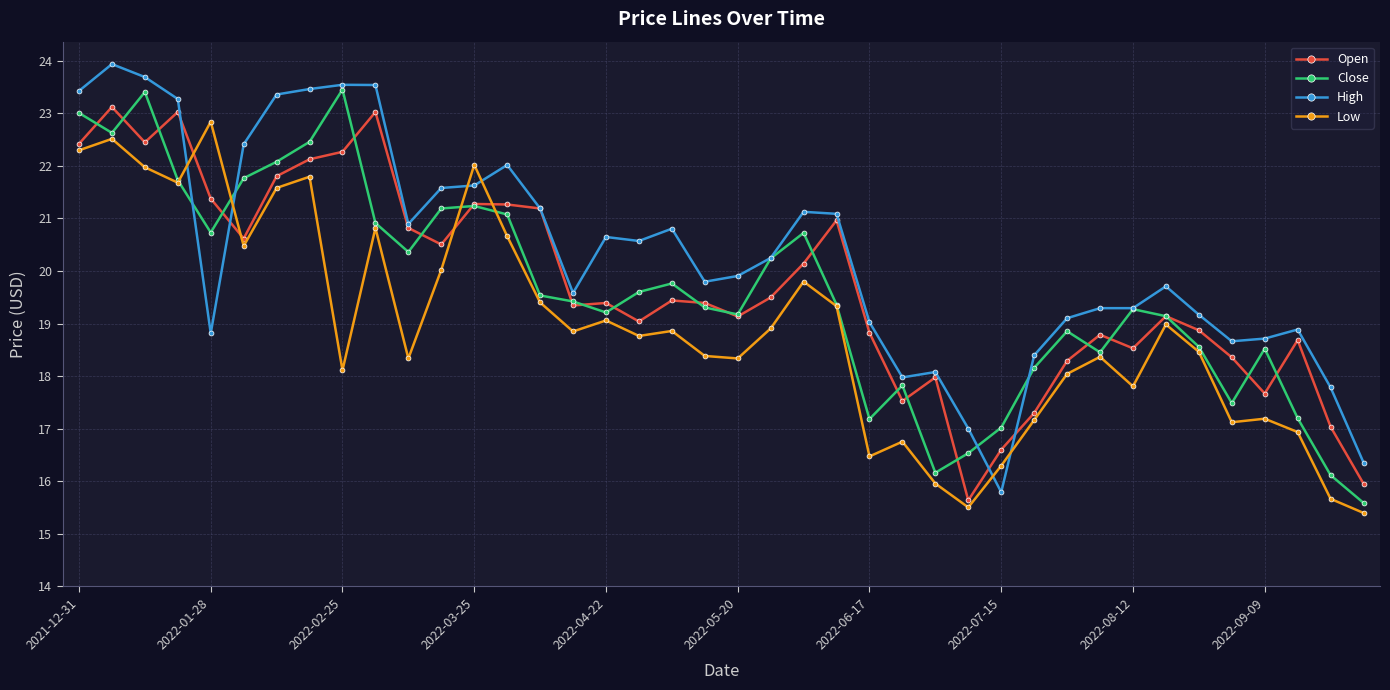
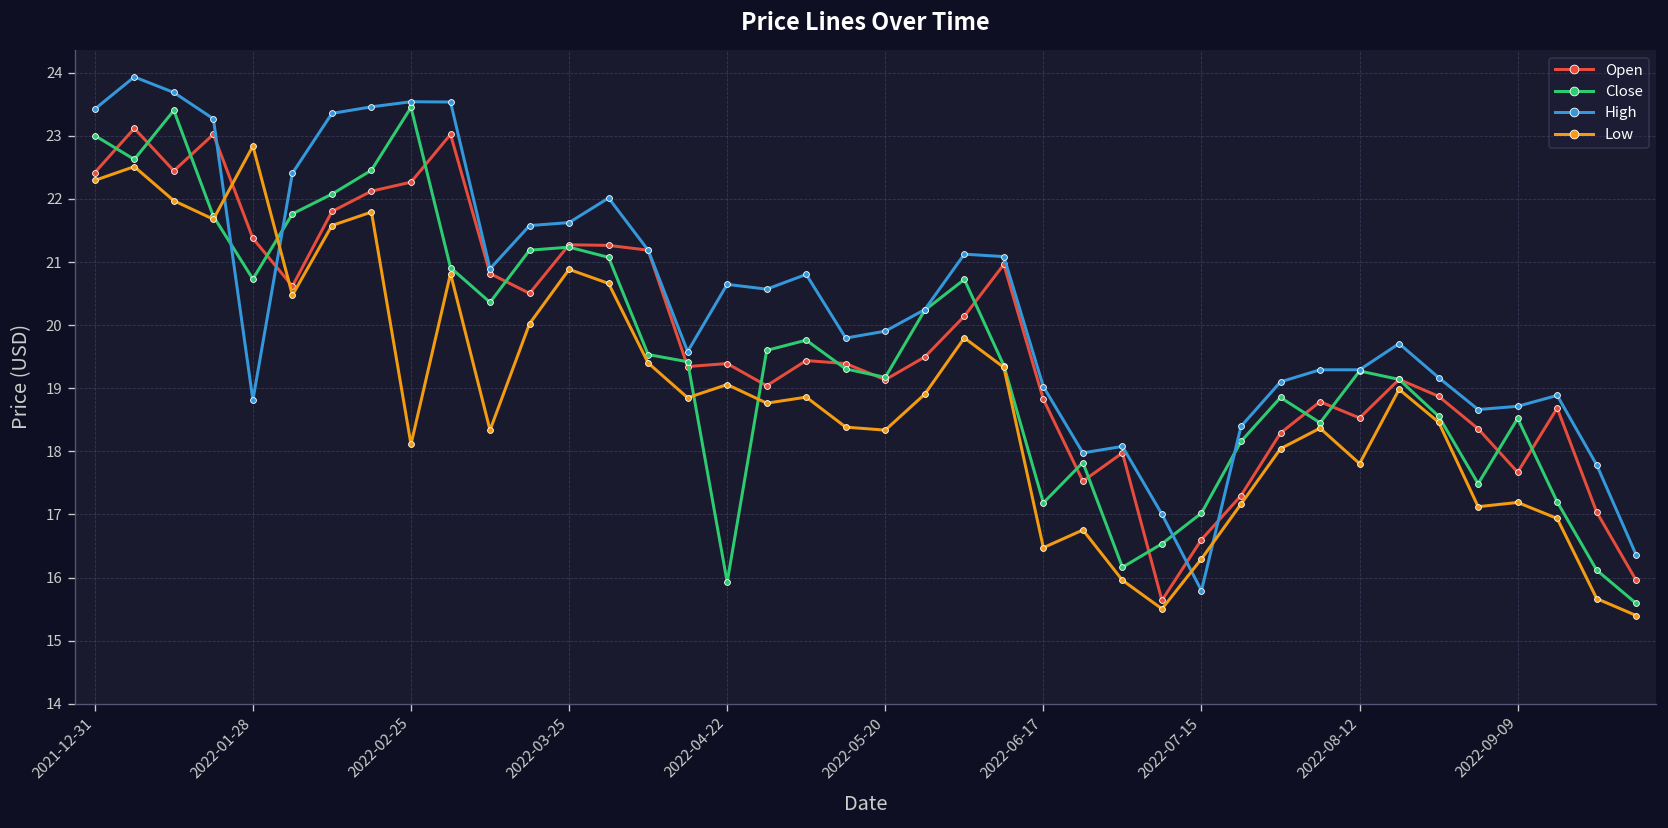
Low, 2022-03-25: 22.0 -> 20.9
Close, 2022-04-22: 19.2 -> 15.9
